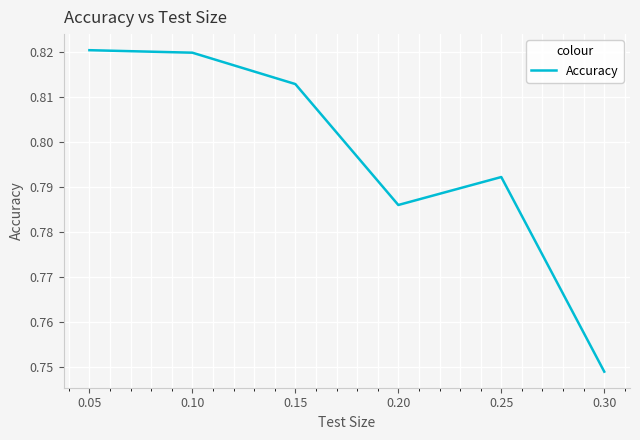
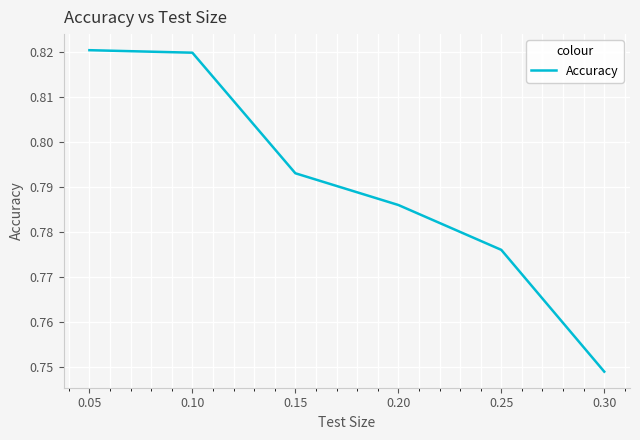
0.15: 0.813 -> 0.793
0.25: 0.792 -> 0.776
